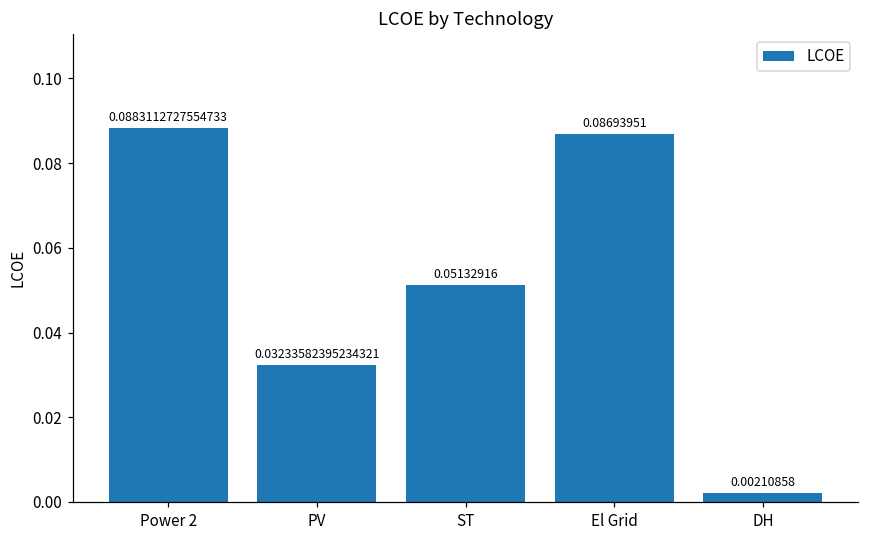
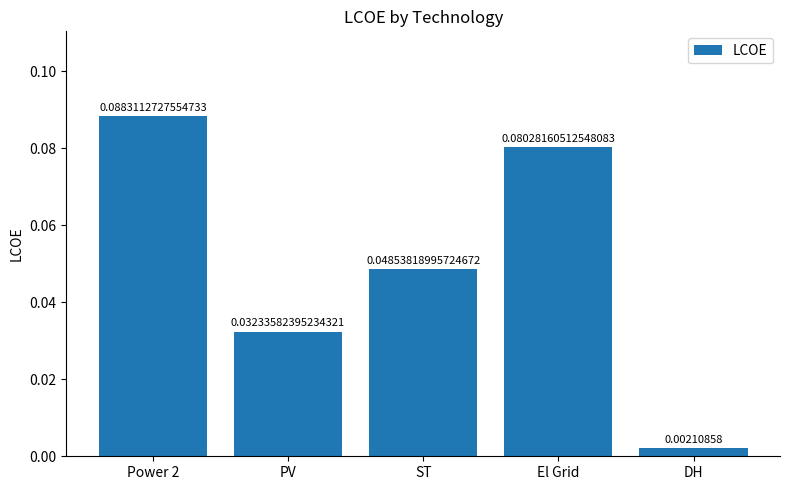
ST: 0.05132916 -> 0.04853818995724672
El Grid: 0.08693951 -> 0.08028160512548083
